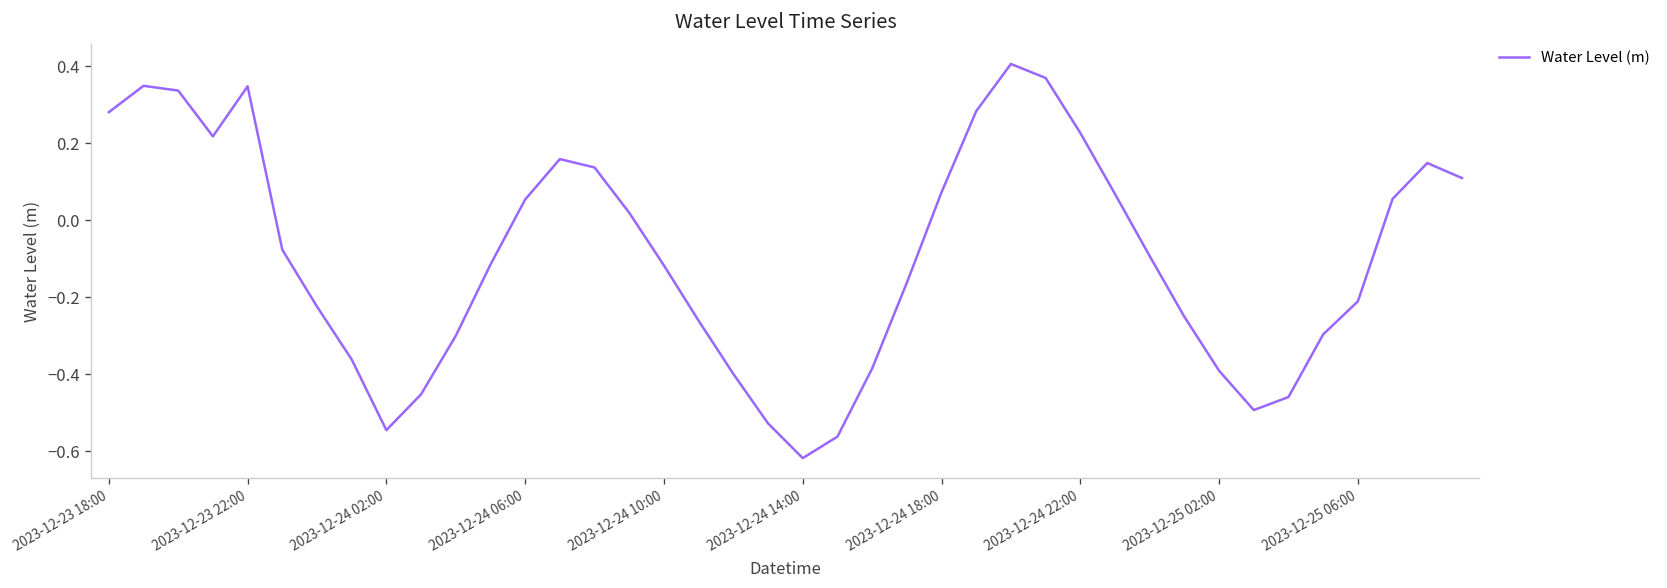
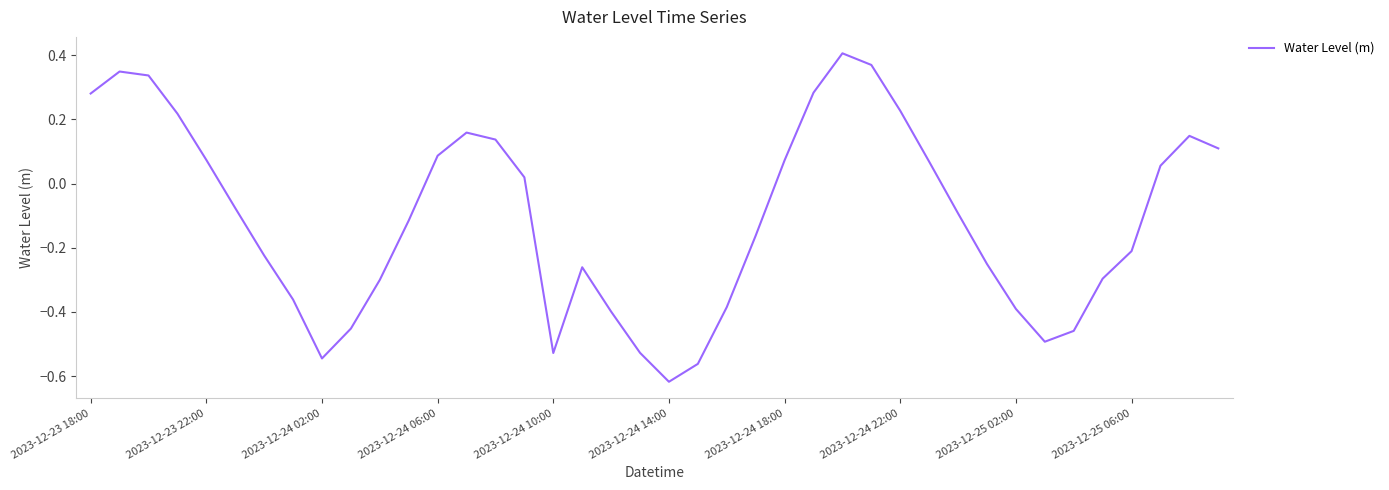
2023-12-23 22:00: 0.35 -> 0.07
2023-12-24 06:00: 0.05 -> 0.09
2023-12-24 10:00: -0.12 -> -0.53
